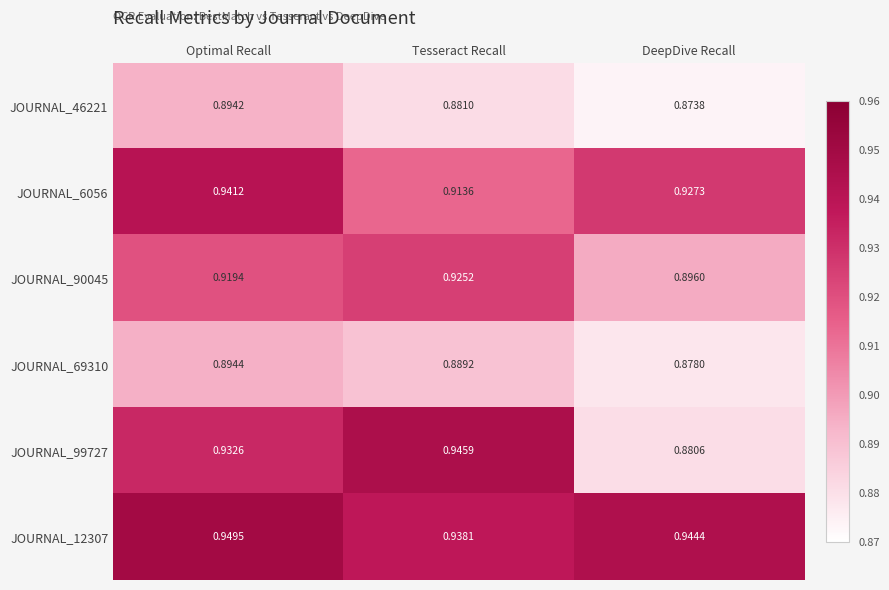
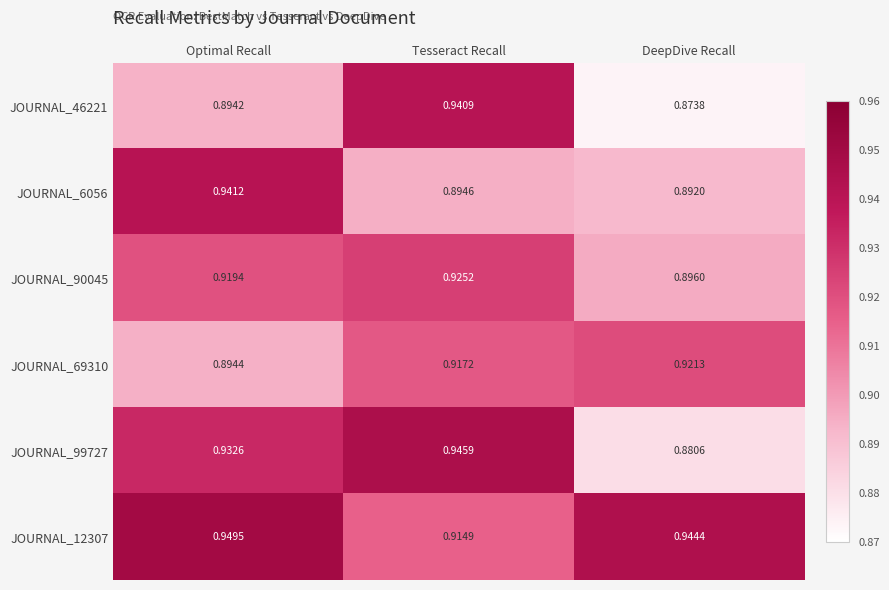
JOURNAL_46221, Tesseract Recall: 0.8810 -> 0.9409
JOURNAL_6056, Tesseract Recall: 0.9136 -> 0.8946
JOURNAL_6056, DeepDive Recall: 0.9273 -> 0.8920
JOURNAL_69310, Tesseract Recall: 0.8892 -> 0.9172
JOURNAL_69310, DeepDive Recall: 0.8780 -> 0.9213
JOURNAL_12307, Tesseract Recall: 0.9381 -> 0.9149
